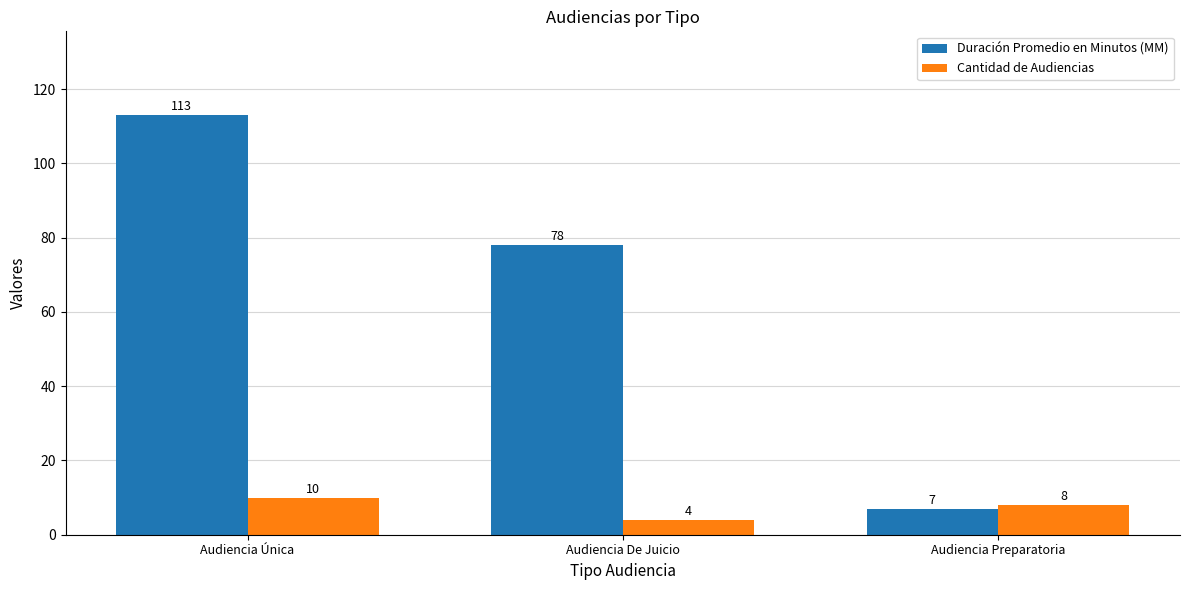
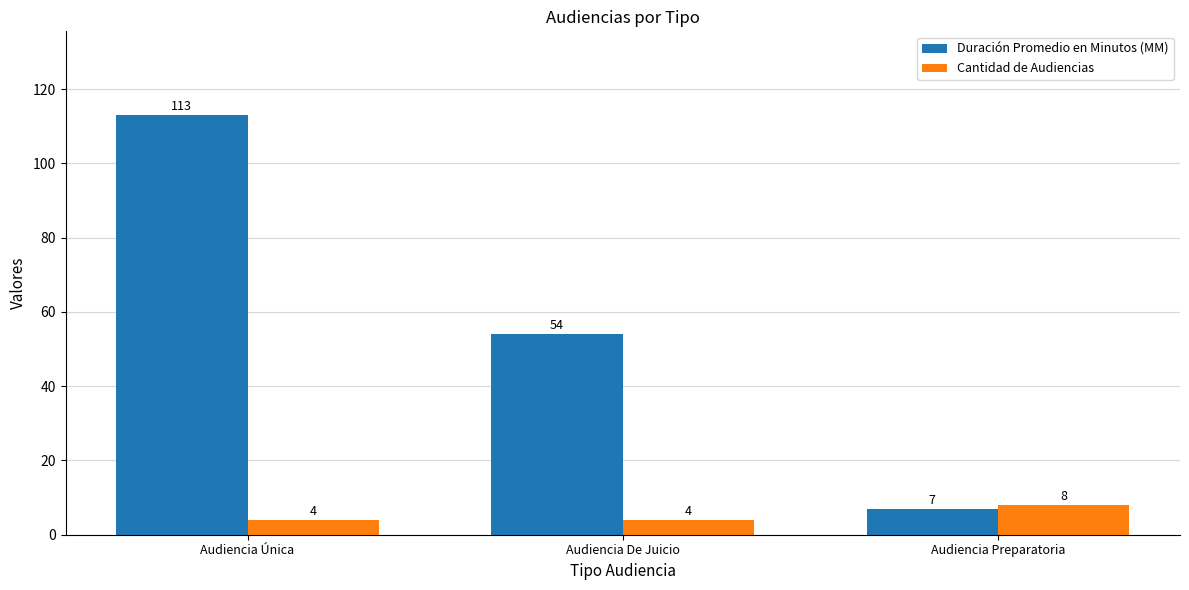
Cantidad de Audiencias, Audiencia Única: 10 -> 4
Duración Promedio en Minutos (MM), Audiencia De Juicio: 78 -> 54
